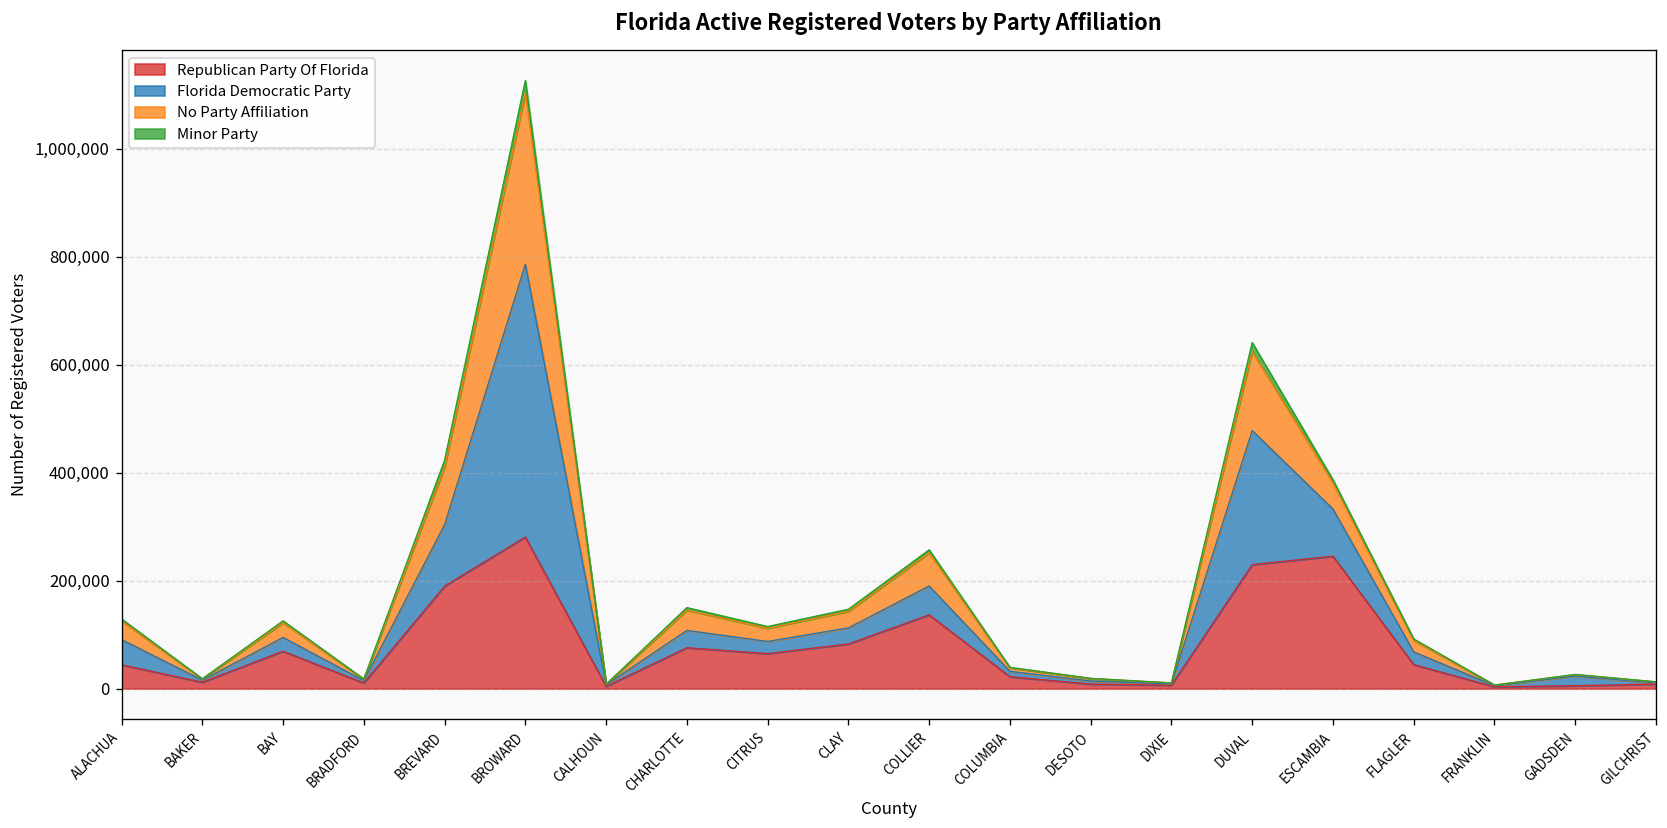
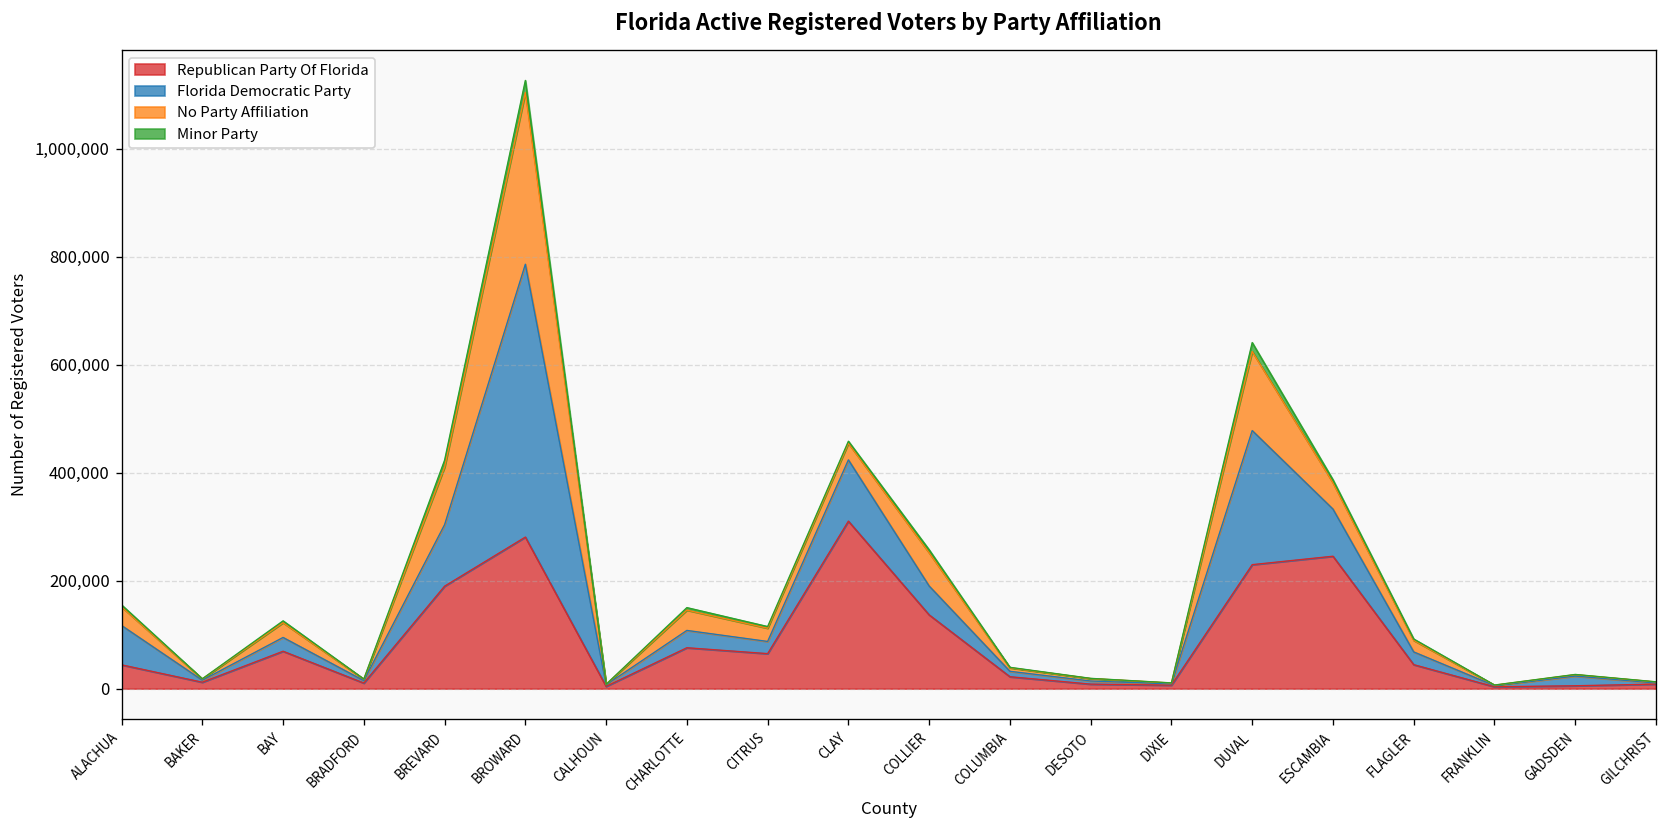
Florida Democratic Party, ALACHUA: 50,000 -> 70,000
Republican Party Of Florida, CLAY: 80,000 -> 310,000
Florida Democratic Party, CLAY: 30,000 -> 110,000
